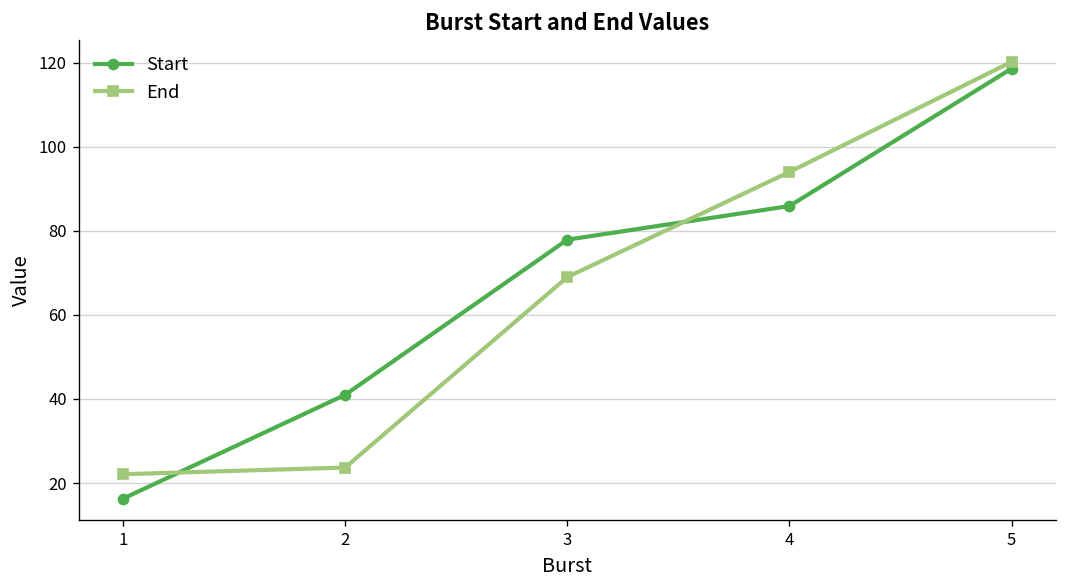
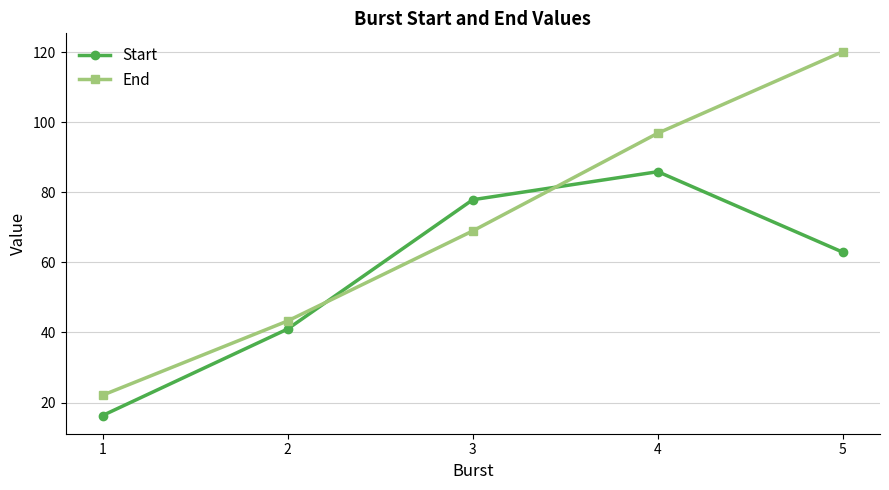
End, 2: 24 -> 43
End, 4: 94 -> 97
Start, 5: 119 -> 63
